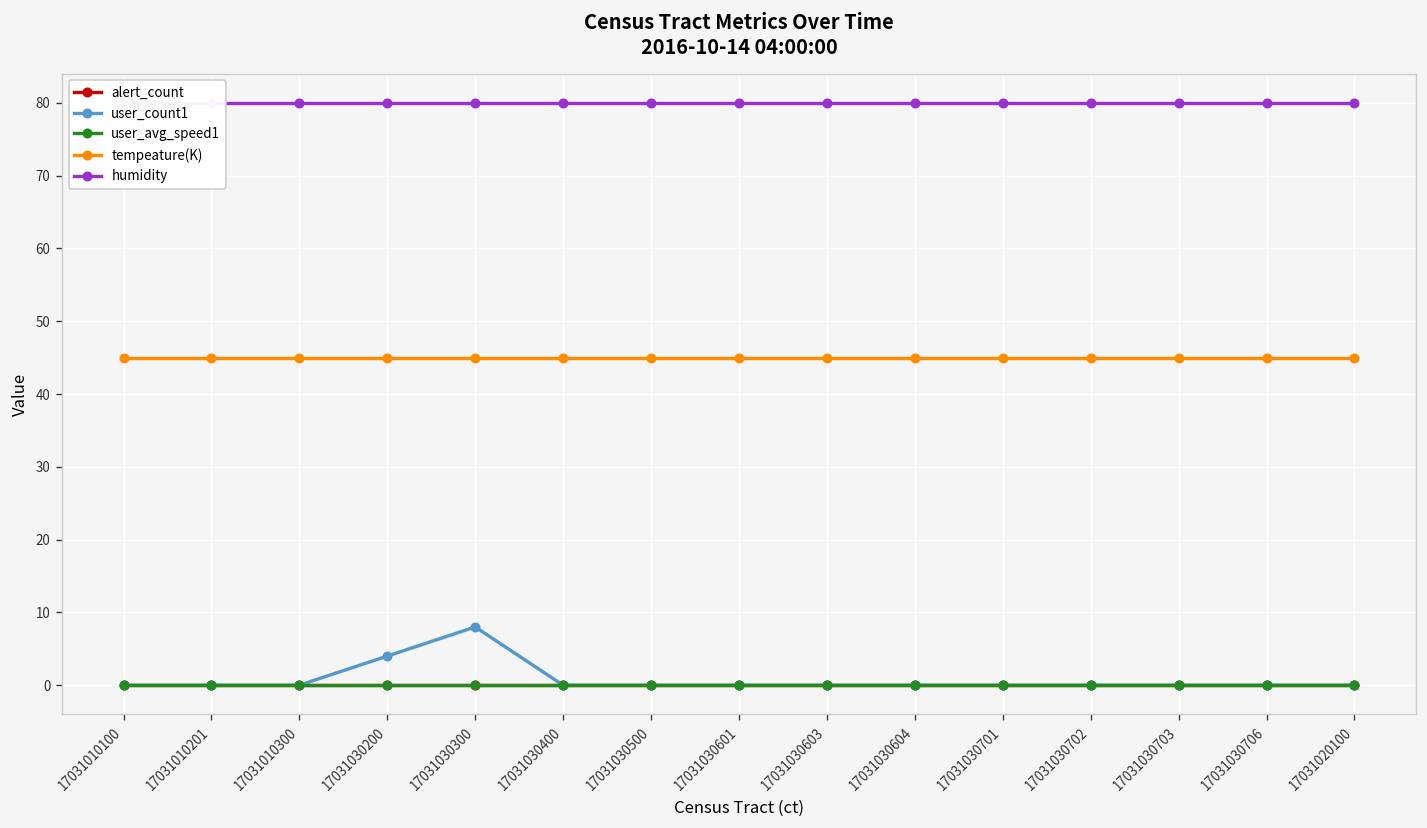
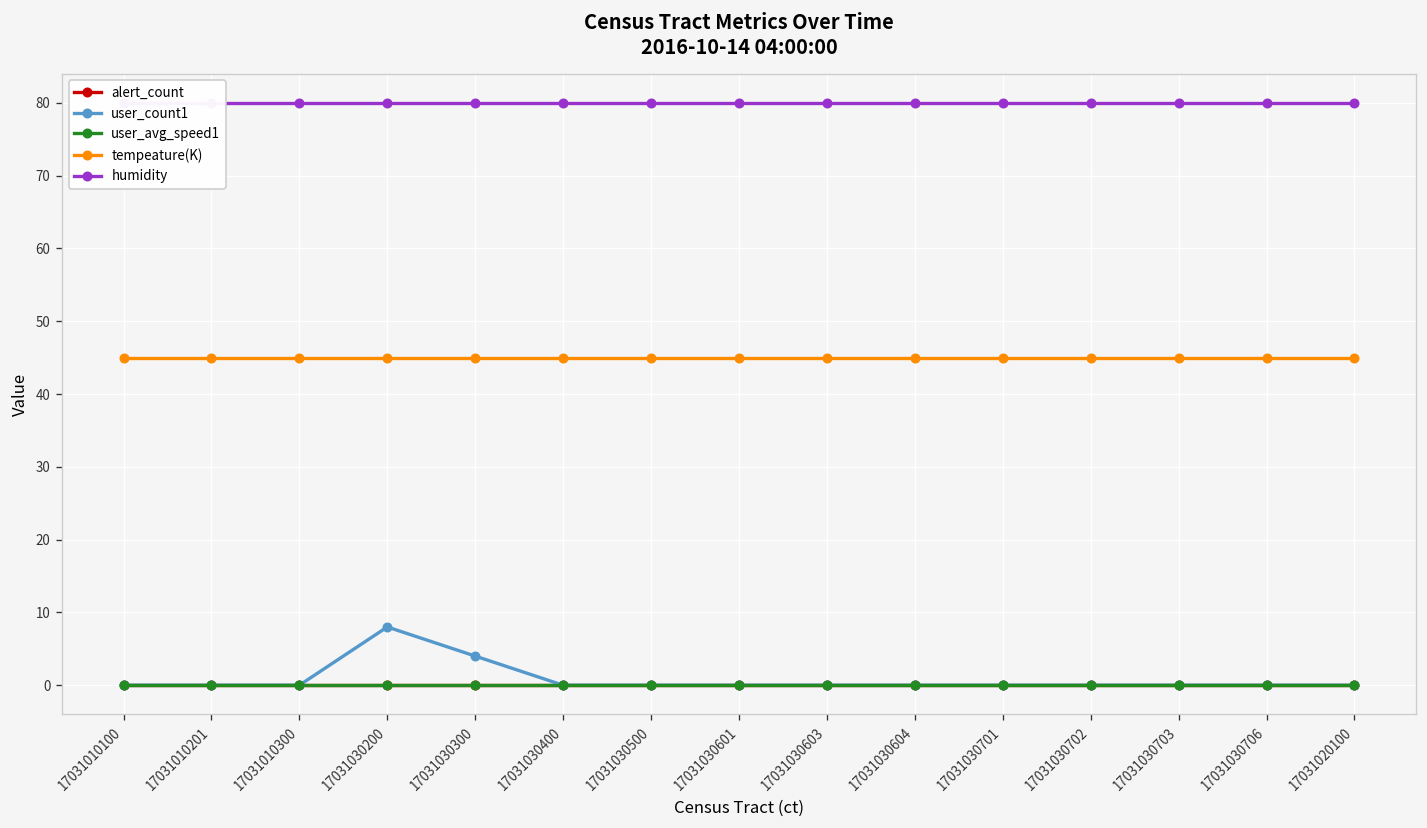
user_count1, 17031030200: 4 -> 8
user_count1, 17031030300: 8 -> 4
